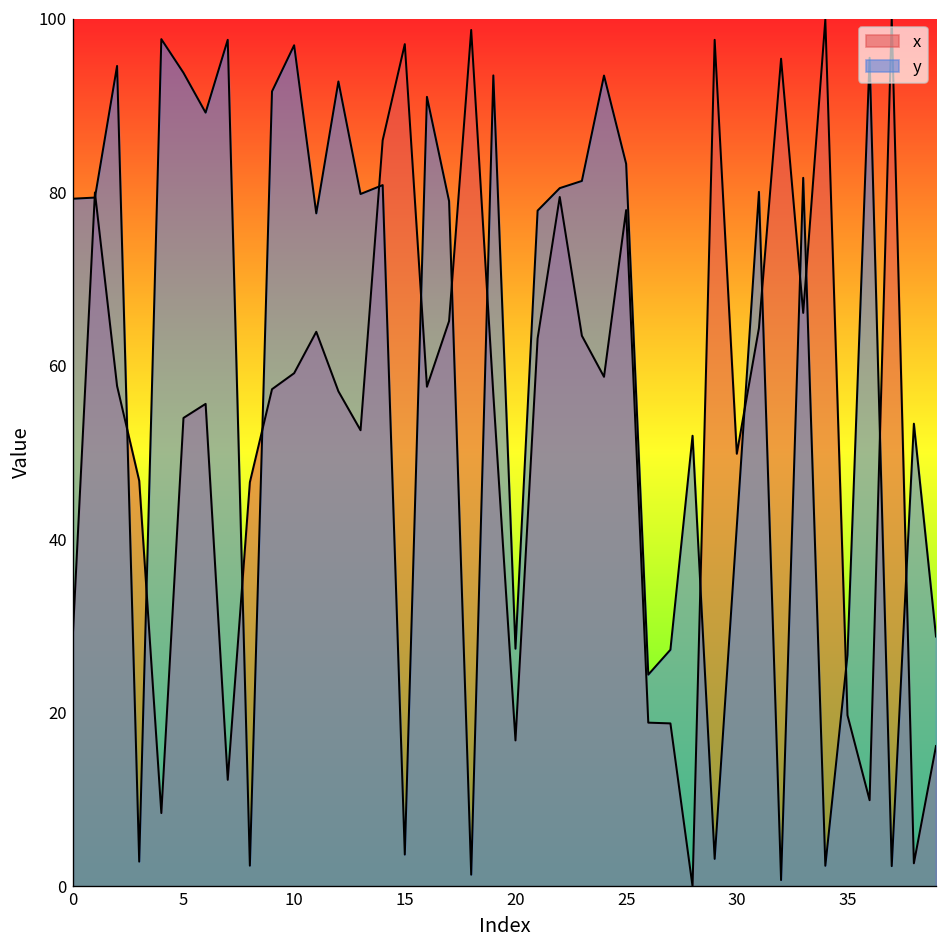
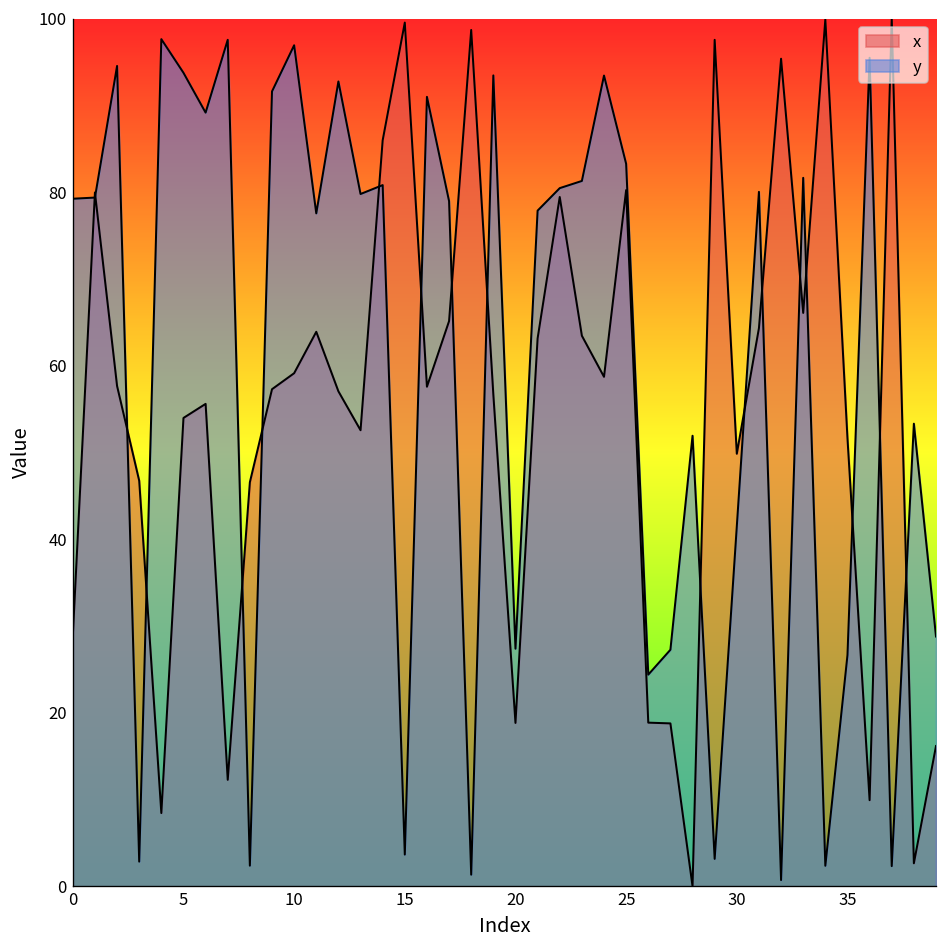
x, 15: 97 -> 100
x, 20: 17 -> 19
x, 25: 78 -> 80
x, 35: 20 -> 52
